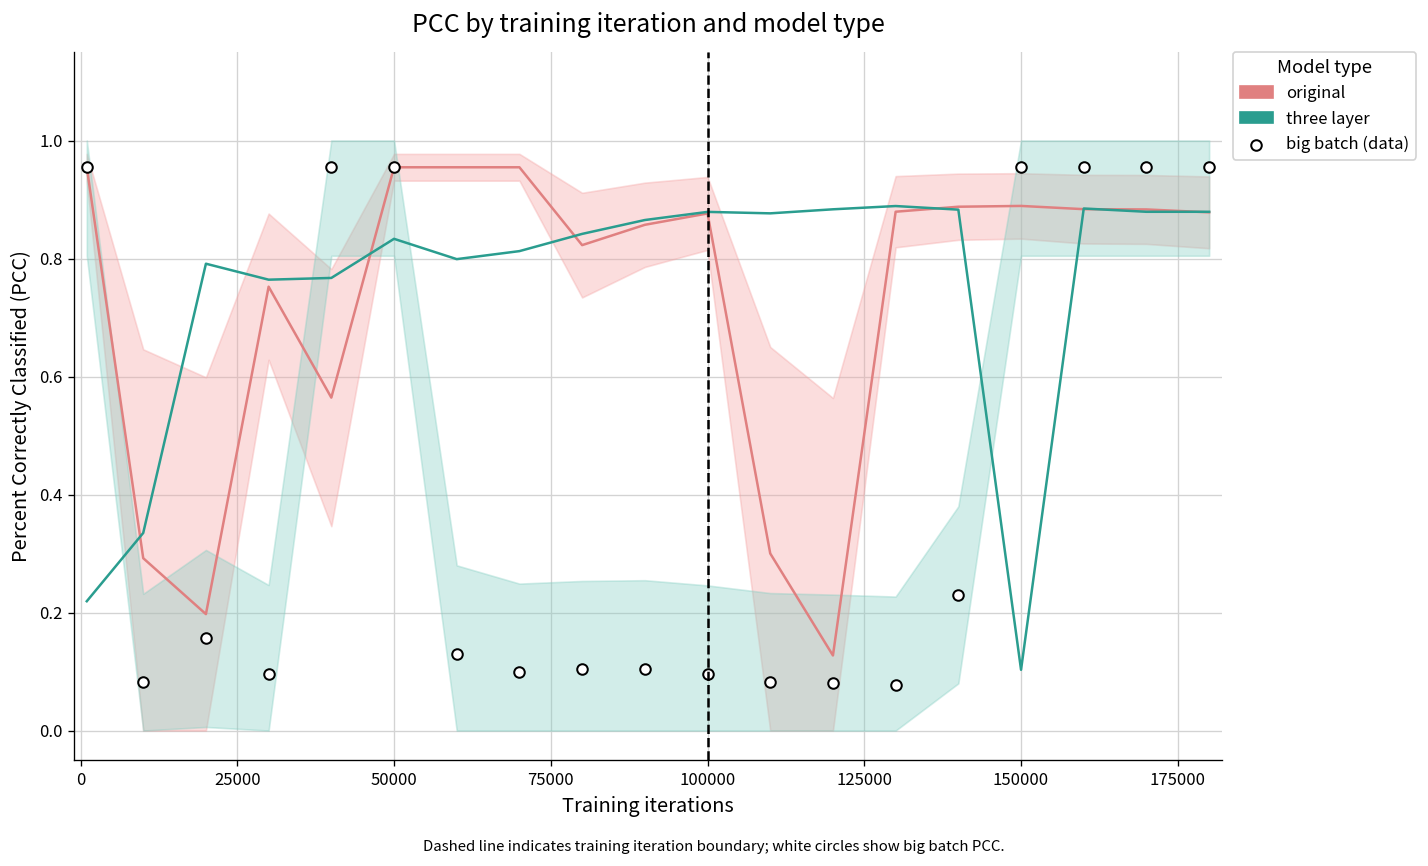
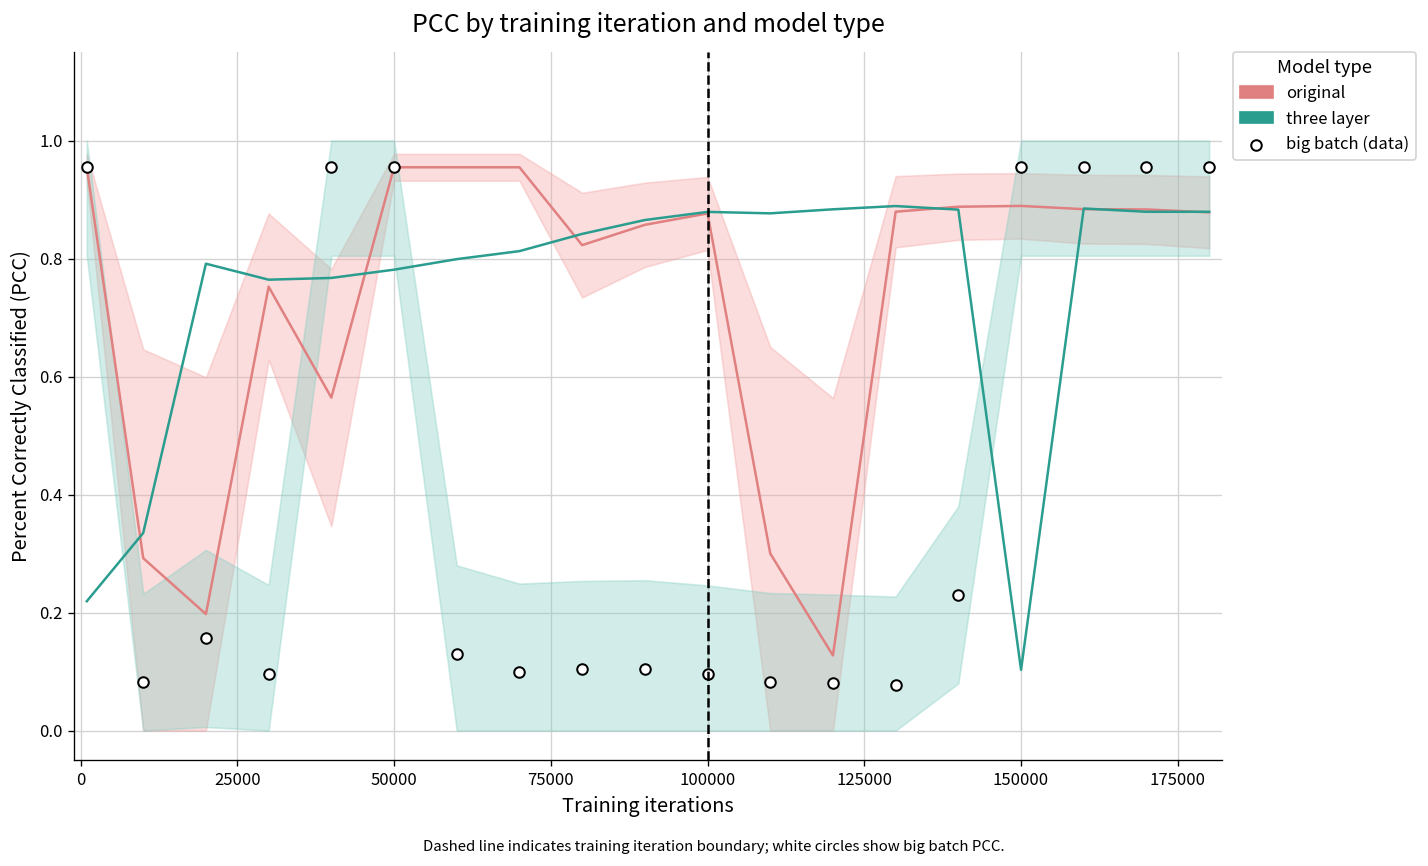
three layer, 50000: 0.83 -> 0.78
